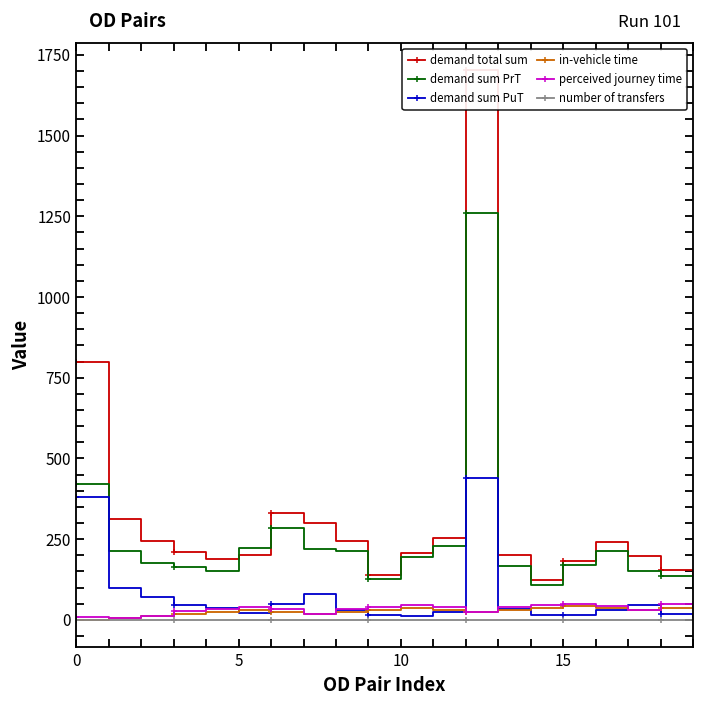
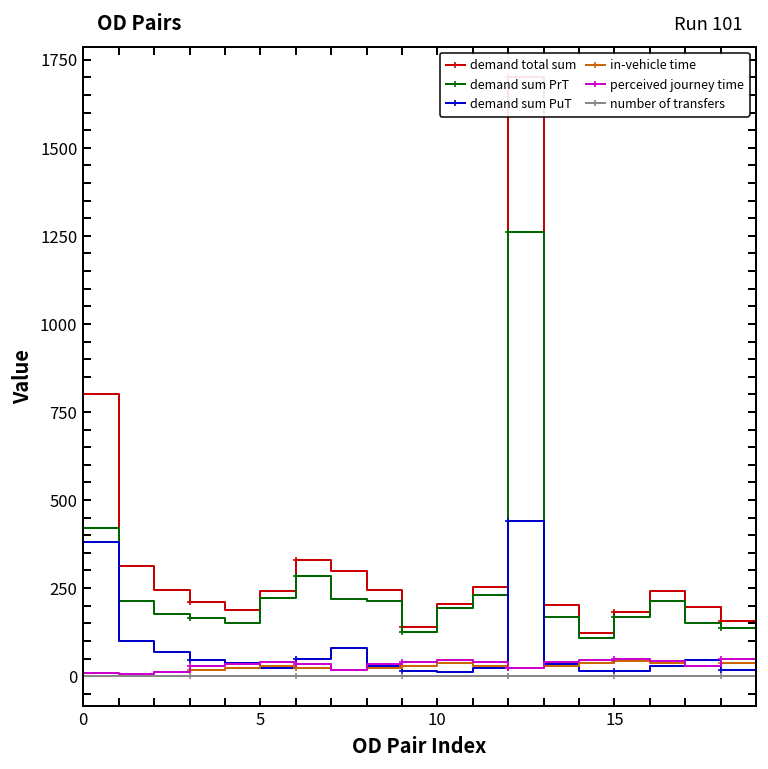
demand total sum, 5: 200 -> 240
